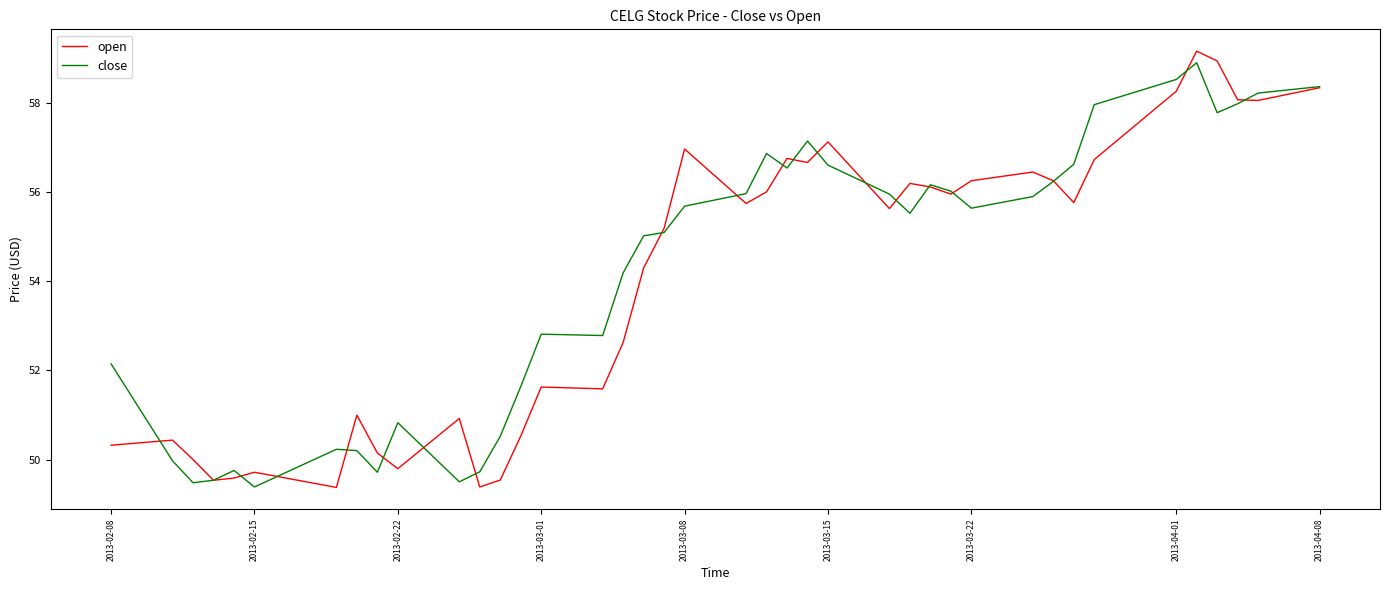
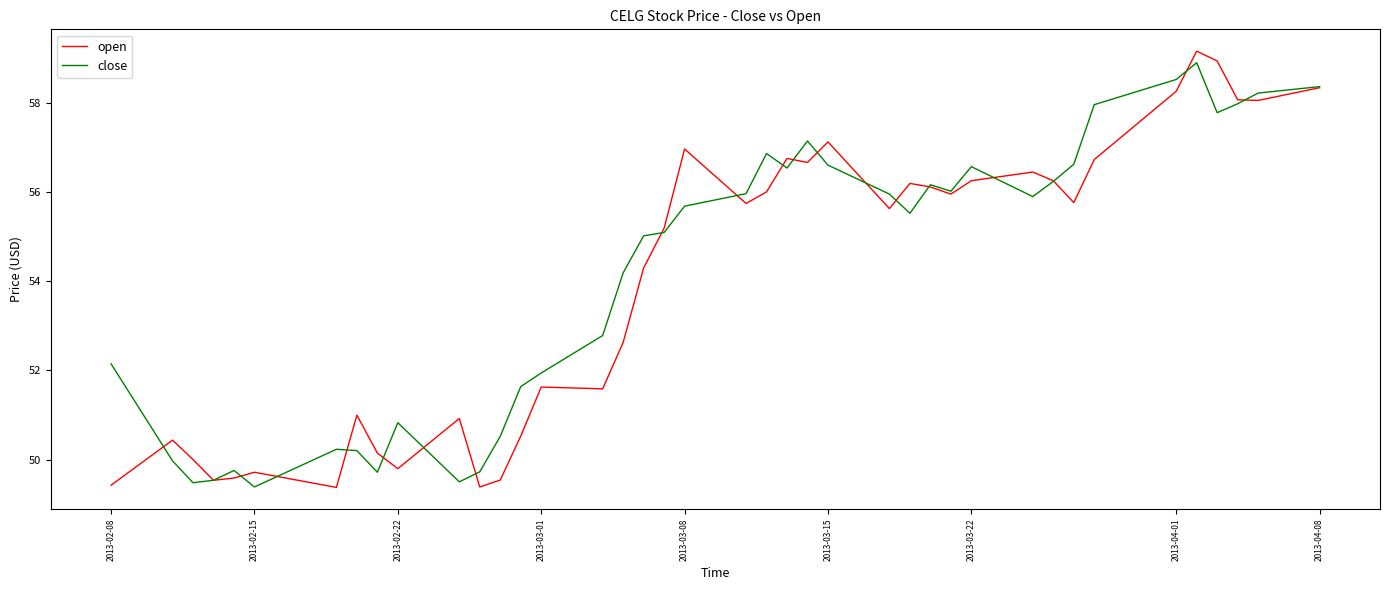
open, 2013-02-08: 50.3 -> 49.4
close, 2013-03-01: 52.8 -> 51.9
close, 2013-03-22: 55.6 -> 56.6
